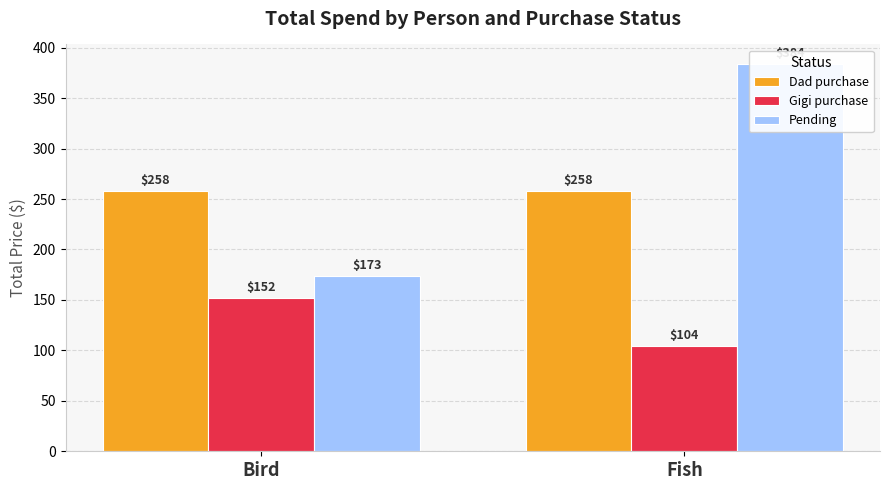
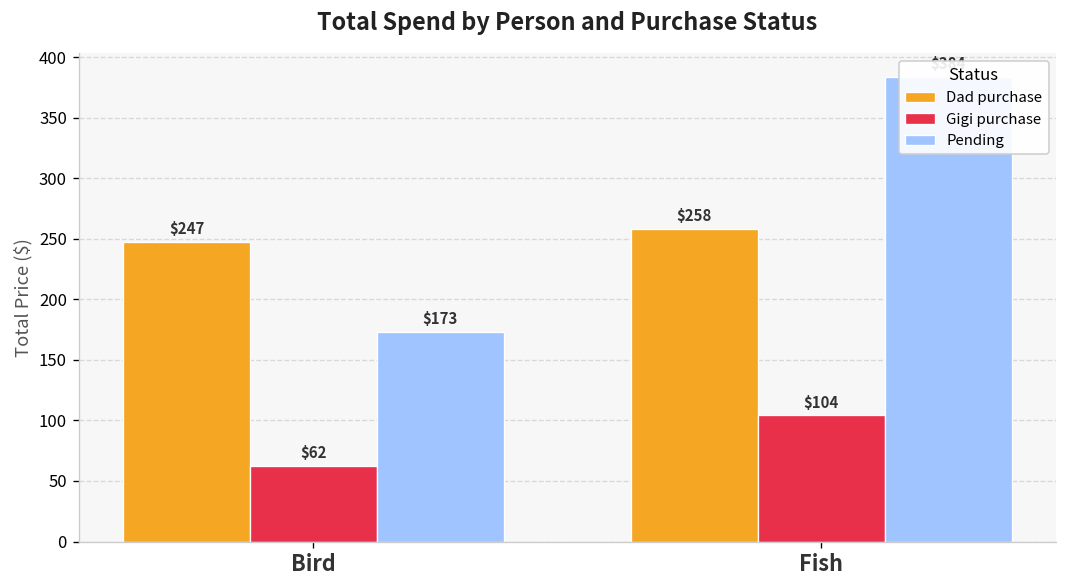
Dad purchase, Bird: $258 -> $247
Gigi purchase, Bird: $152 -> $62
